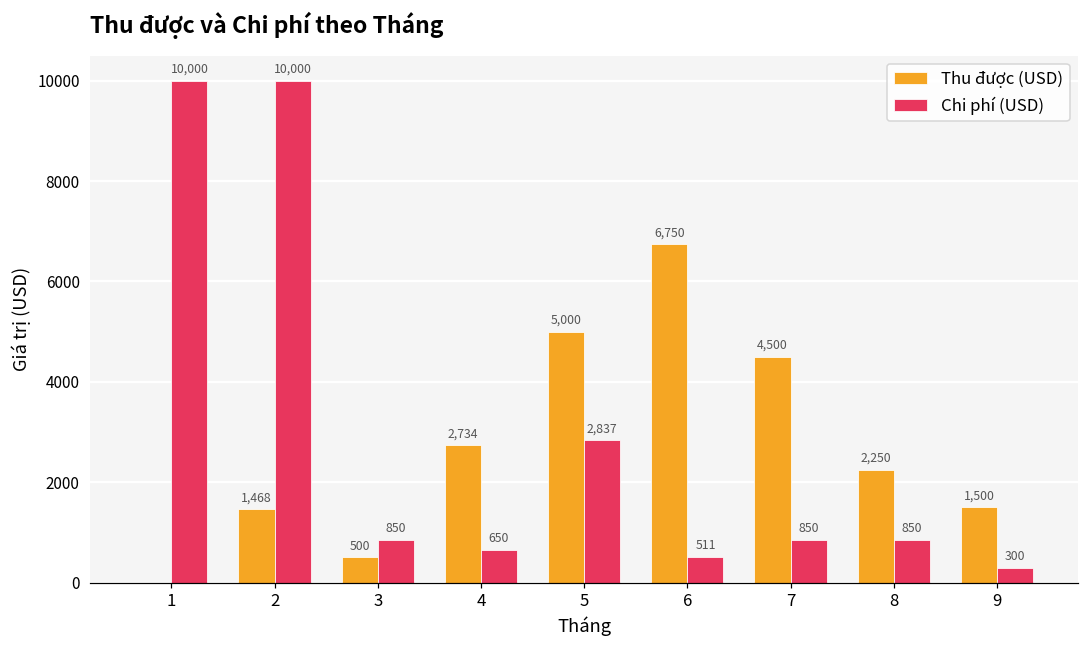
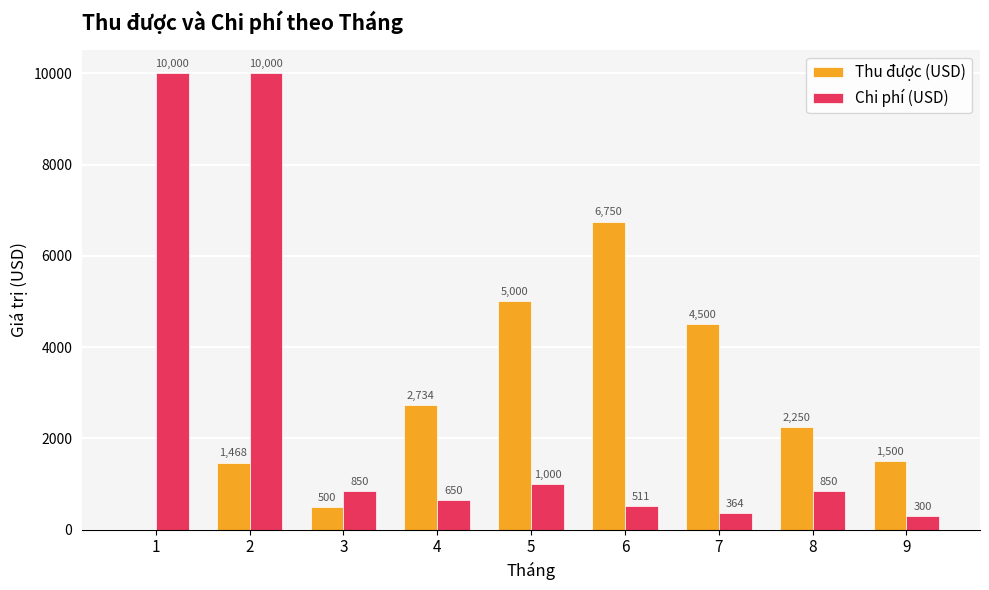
Chi phí (USD), 5: 2,837 -> 1,000
Chi phí (USD), 7: 850 -> 364
